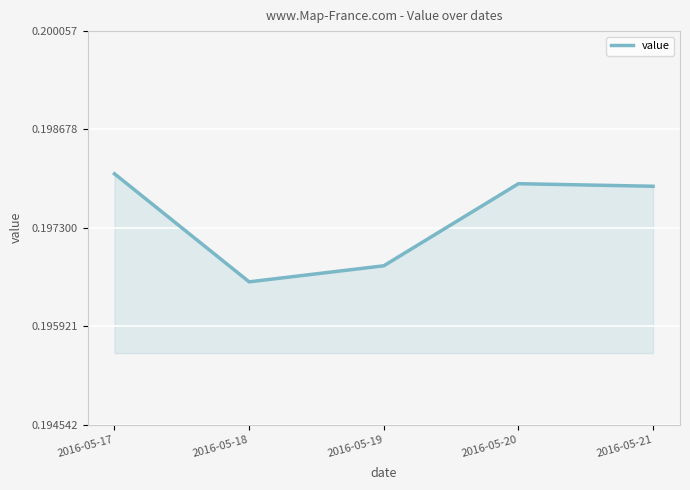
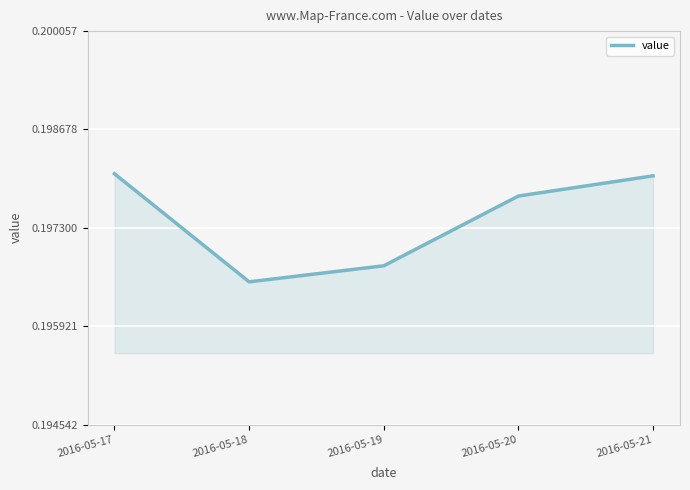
2016-05-20: 0.1979 -> 0.1977
2016-05-21: 0.1979 -> 0.1980
